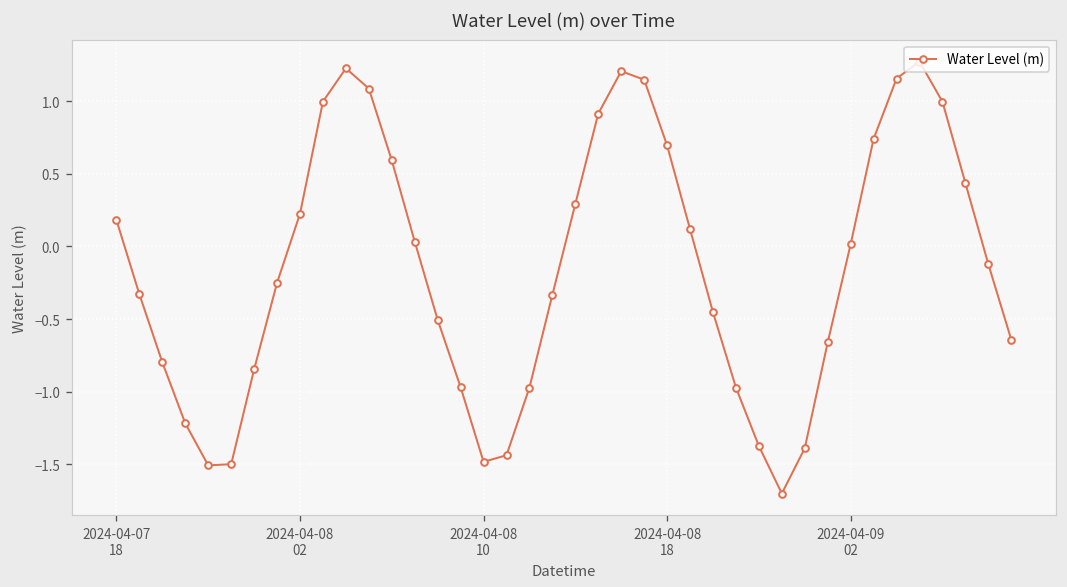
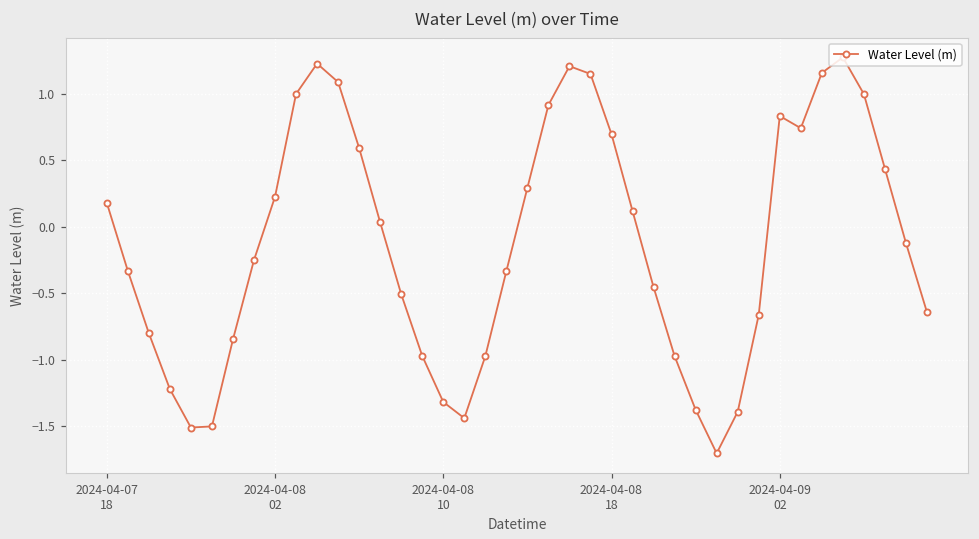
2024-04-08 10: -1.48 -> -1.32
2024-04-09 02: 0.02 -> 0.83
